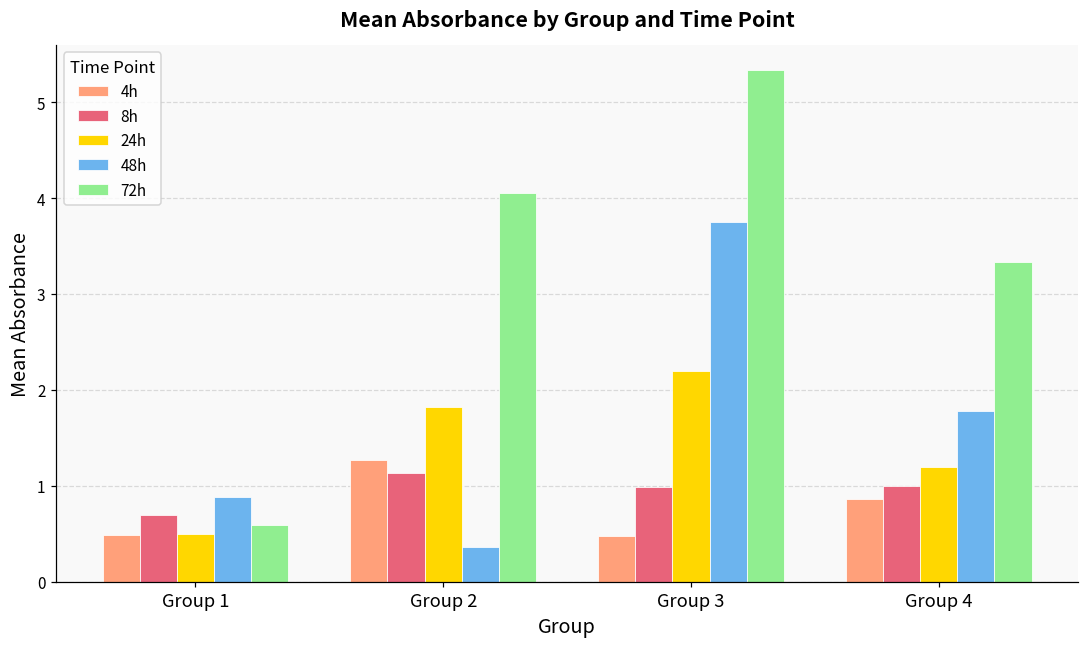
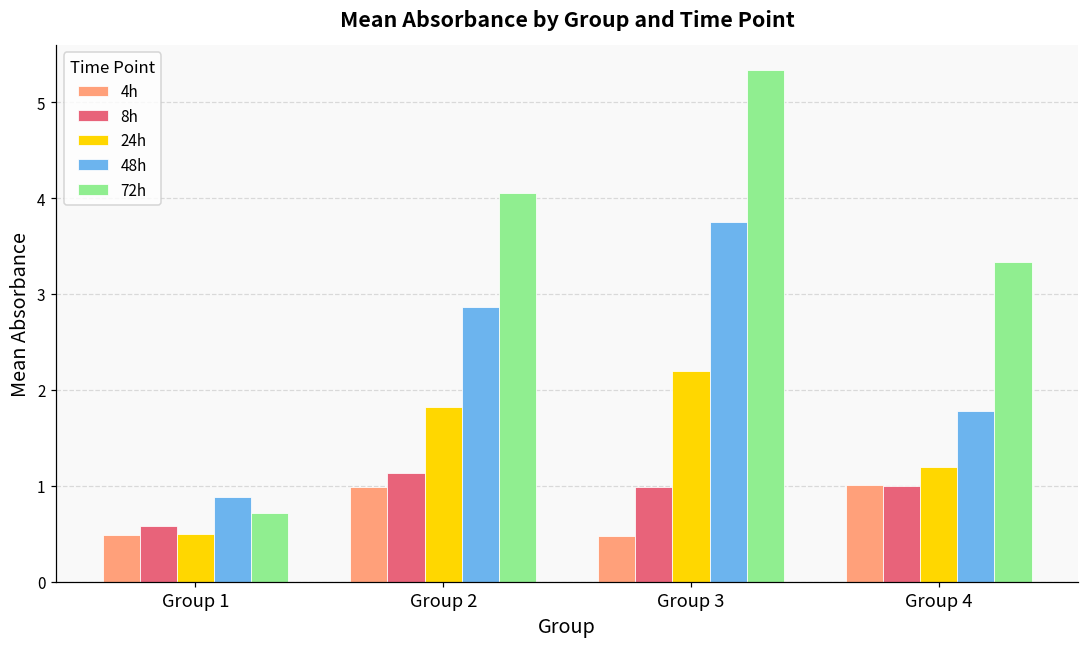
8h, Group 1: 0.7 -> 0.6
72h, Group 1: 0.6 -> 0.7
4h, Group 2: 1.3 -> 1.0
48h, Group 2: 0.4 -> 2.9
4h, Group 4: 0.9 -> 1.0
